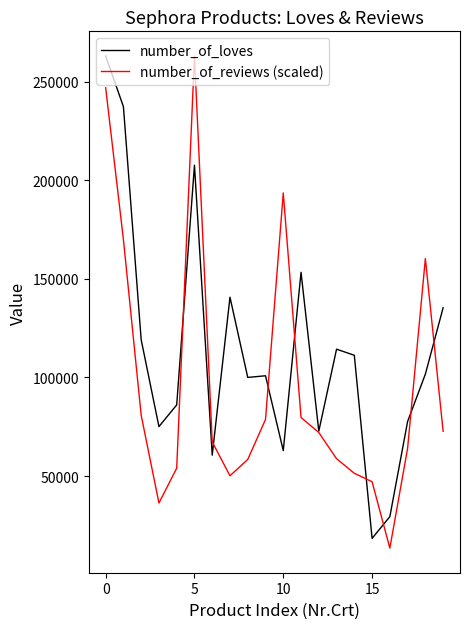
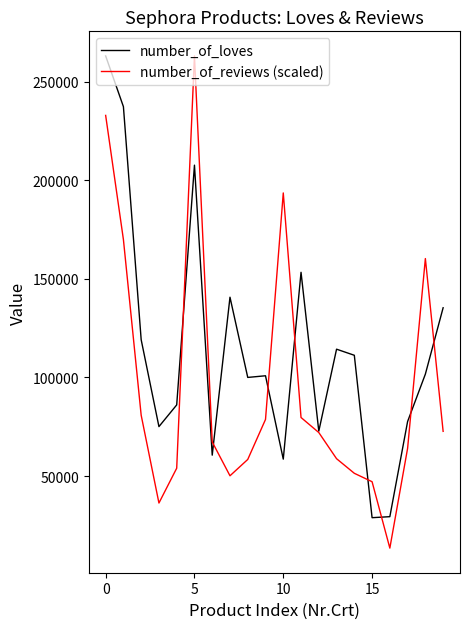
number_of_reviews (scaled), 0: 247000 -> 233000
number_of_loves, 10: 63000 -> 59000
number_of_loves, 15: 18000 -> 29000
